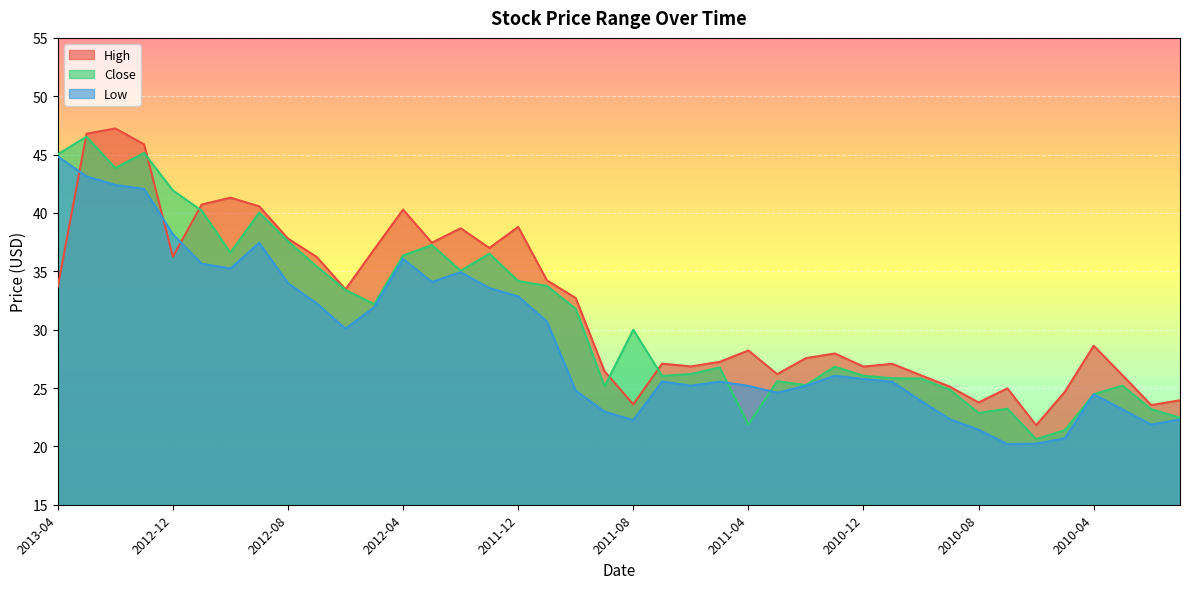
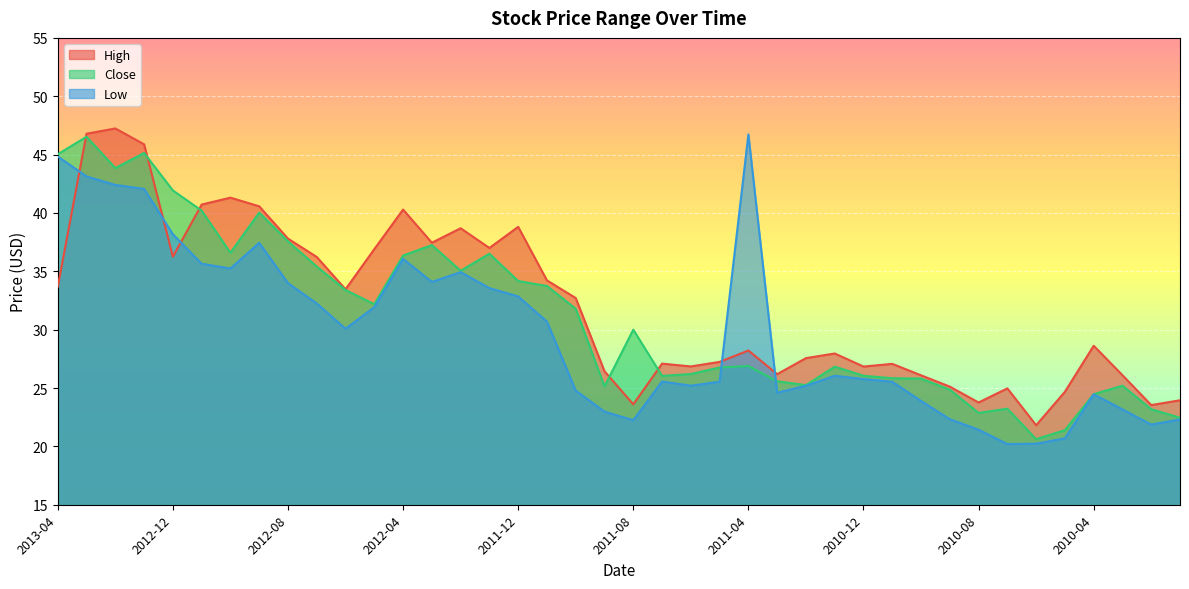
Close, 2011-04: 21.9 -> 26.9
Low, 2011-04: 25.2 -> 46.7
